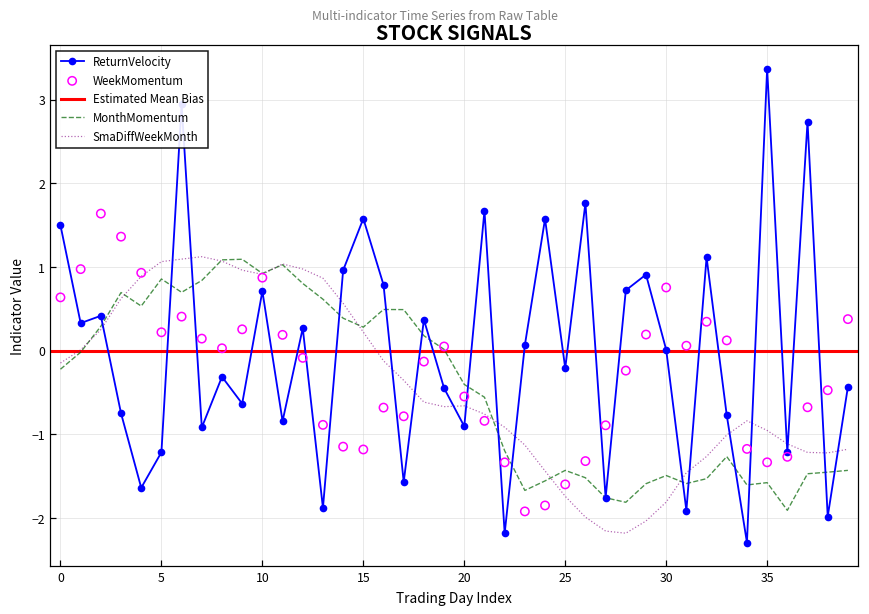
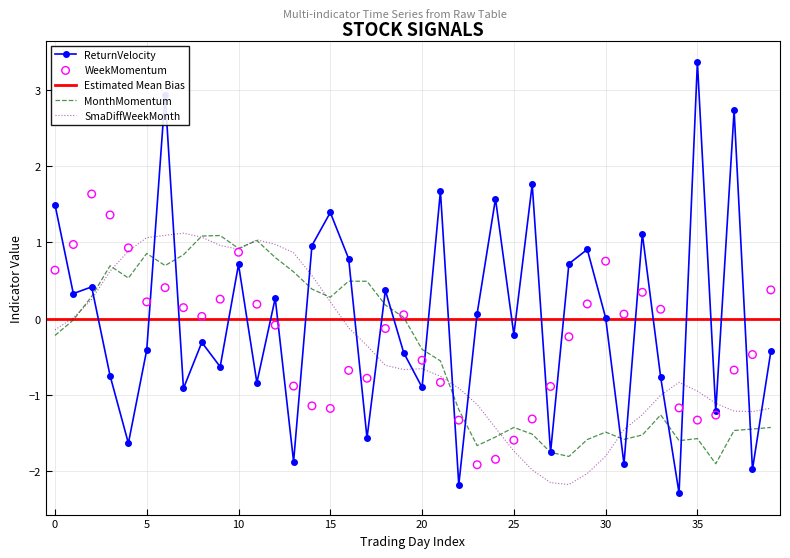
ReturnVelocity, 5: -1.2 -> -0.4
ReturnVelocity, 15: 1.6 -> 1.4
